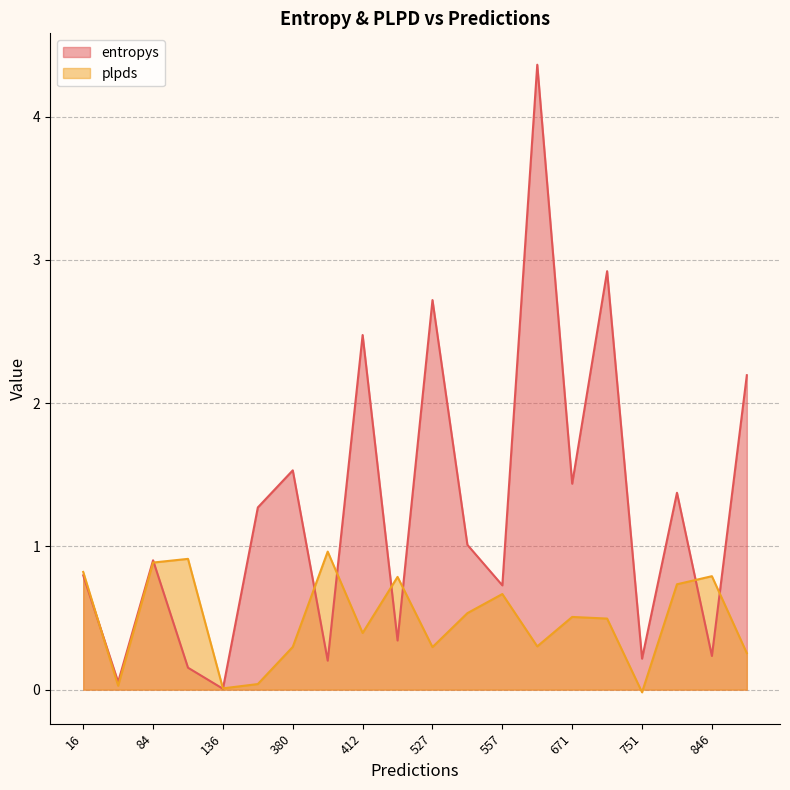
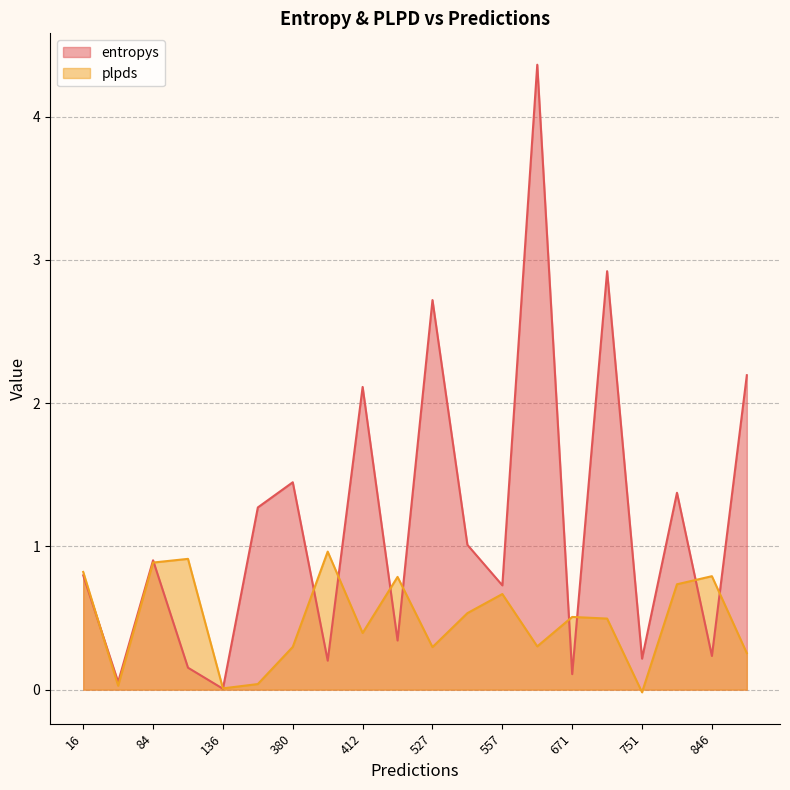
entropys, 380: 1.53 -> 1.45
entropys, 412: 2.48 -> 2.11
entropys, 671: 1.44 -> 0.11
